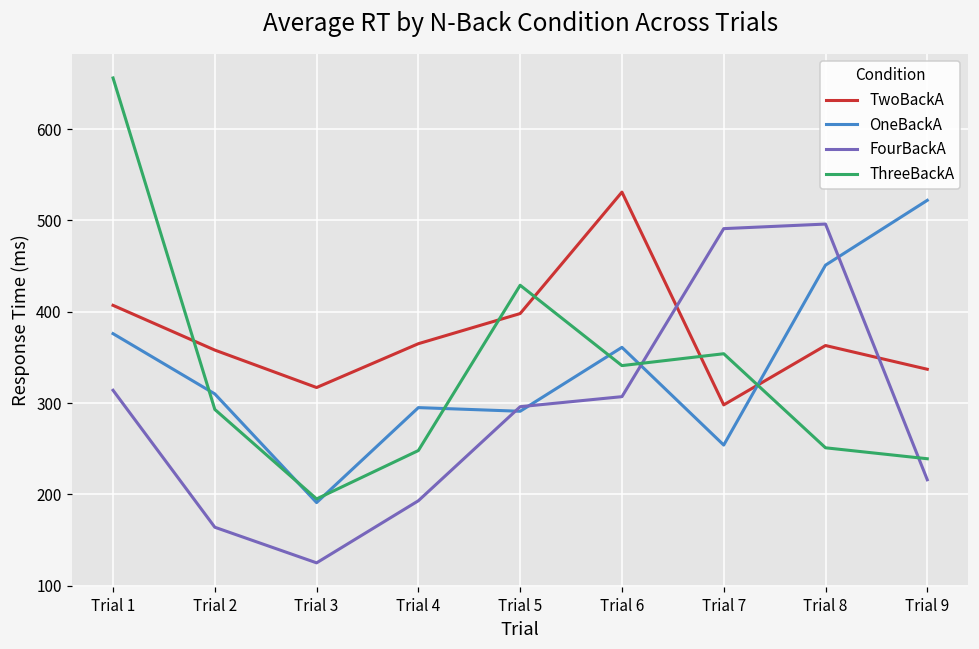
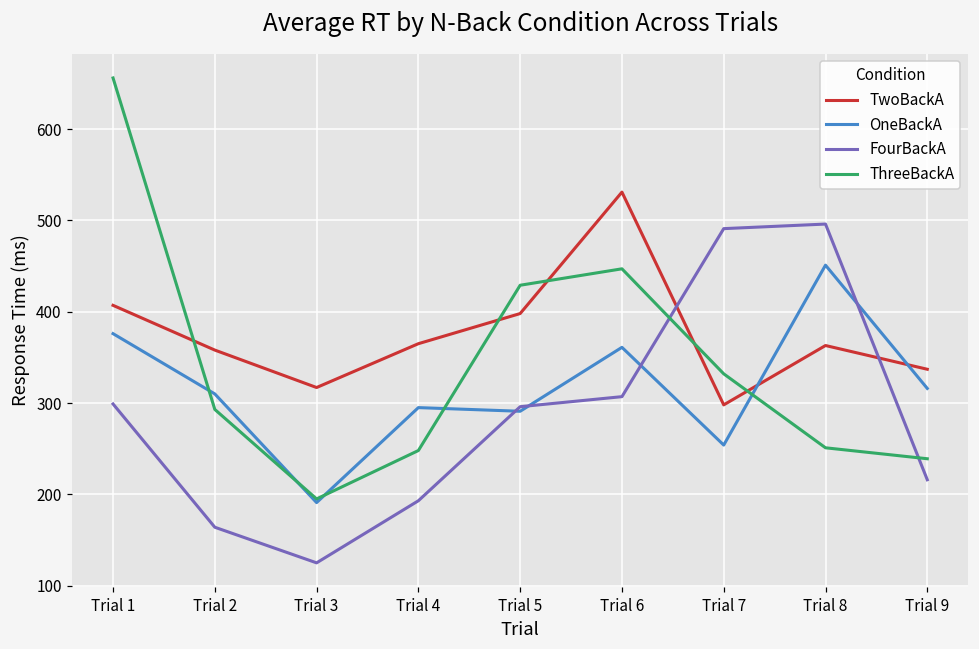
FourBackA, Trial 1: 310 -> 300
ThreeBackA, Trial 6: 340 -> 450
ThreeBackA, Trial 7: 350 -> 330
OneBackA, Trial 9: 520 -> 320
